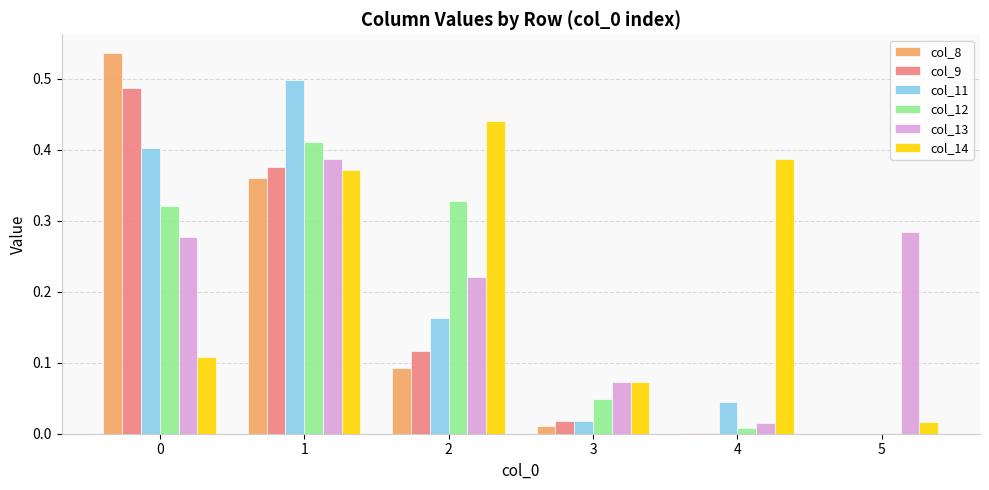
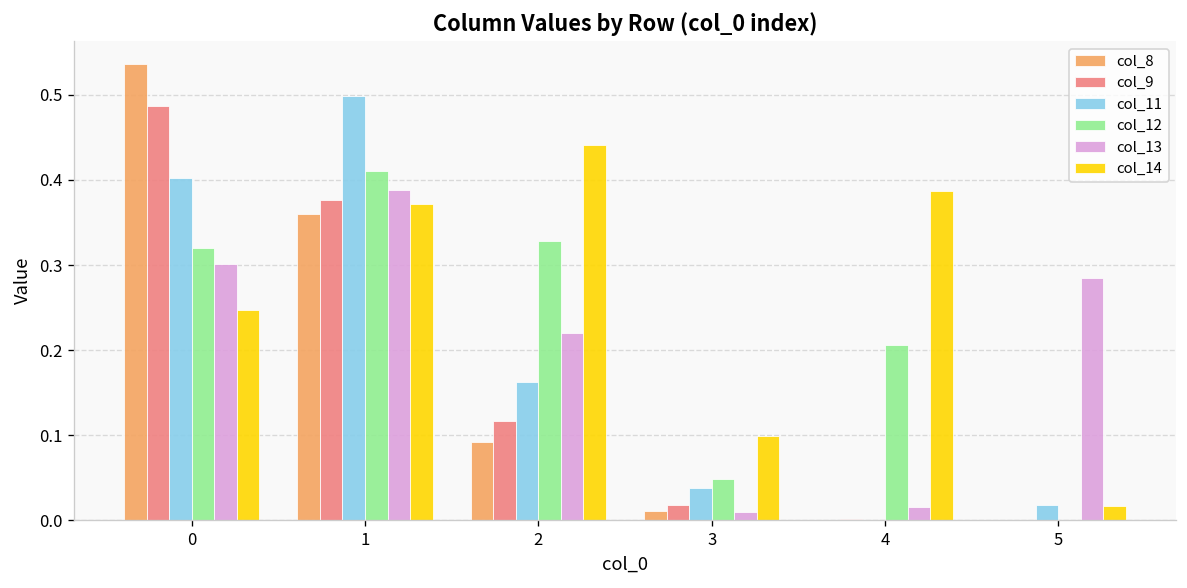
col_13, 0: 0.28 -> 0.30
col_14, 0: 0.11 -> 0.25
col_11, 3: 0.02 -> 0.04
col_13, 3: 0.07 -> 0.01
col_14, 3: 0.07 -> 0.10
col_11, 4: 0.05 -> 0.00
col_12, 4: 0.01 -> 0.21
col_11, 5: 0.00 -> 0.02
